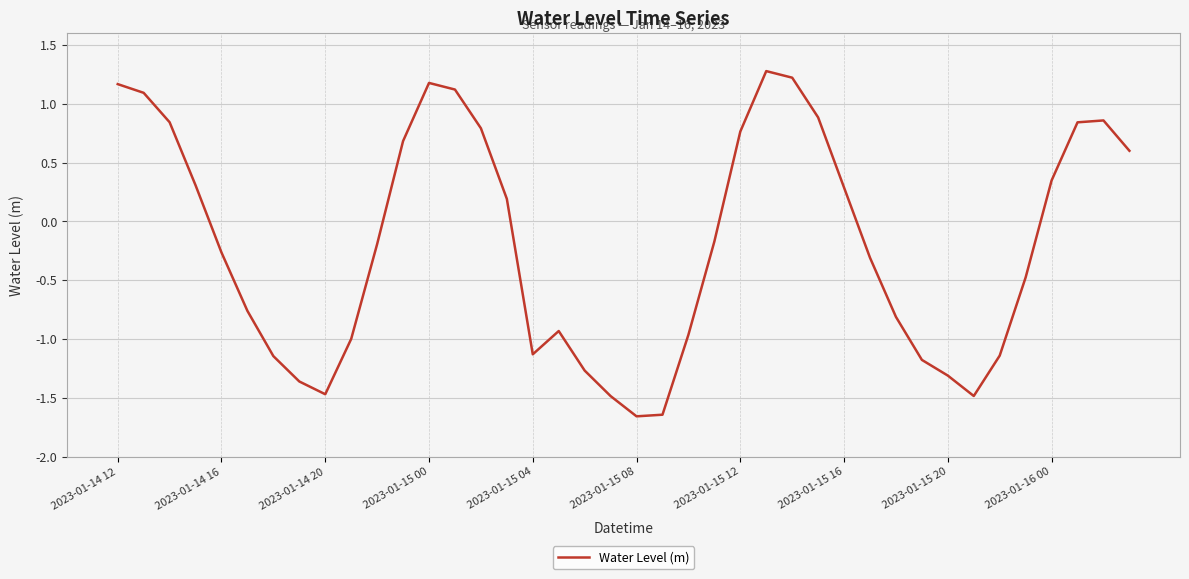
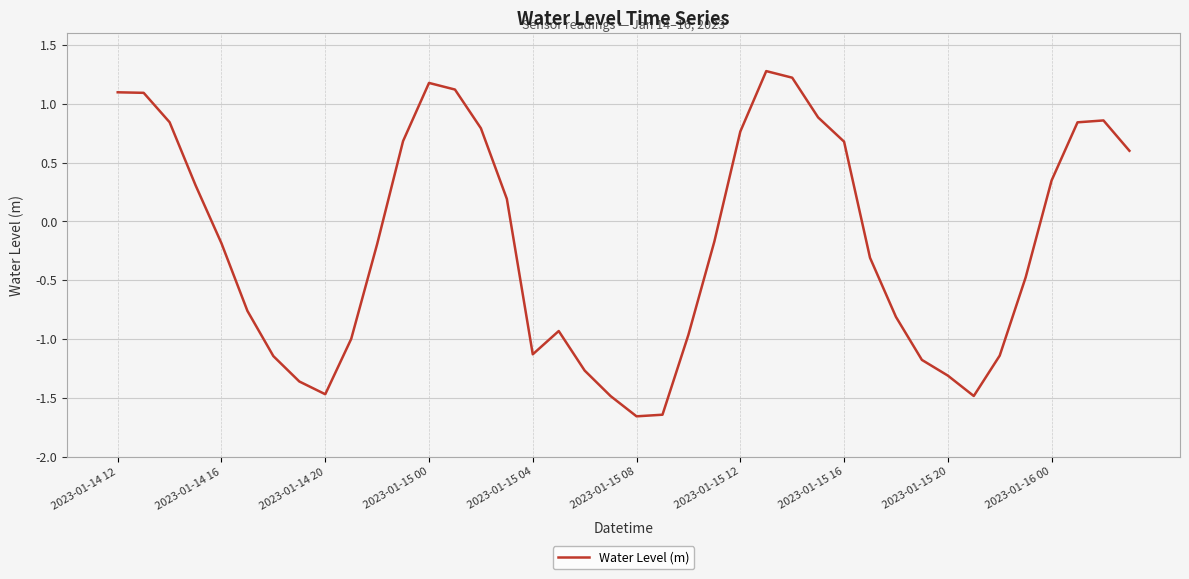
2023-01-14 12: 1.17 -> 1.10
2023-01-14 16: -0.26 -> -0.19
2023-01-15 16: 0.29 -> 0.68
